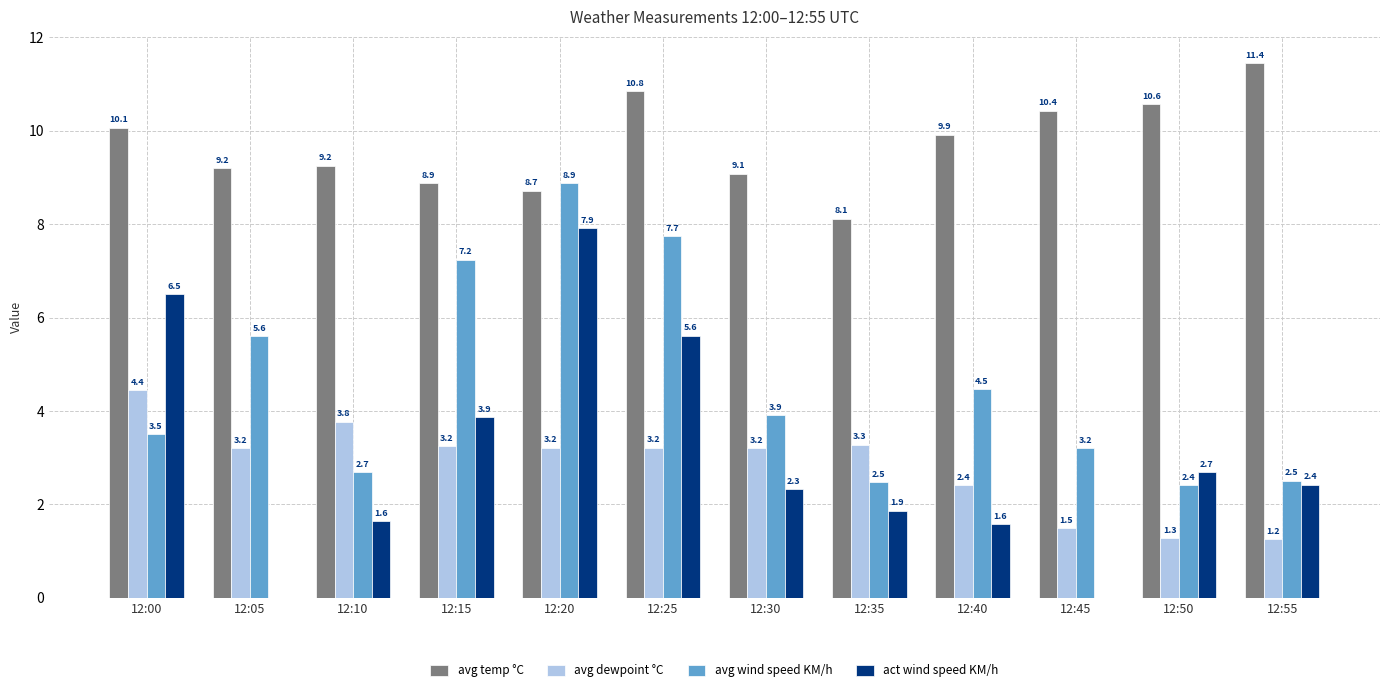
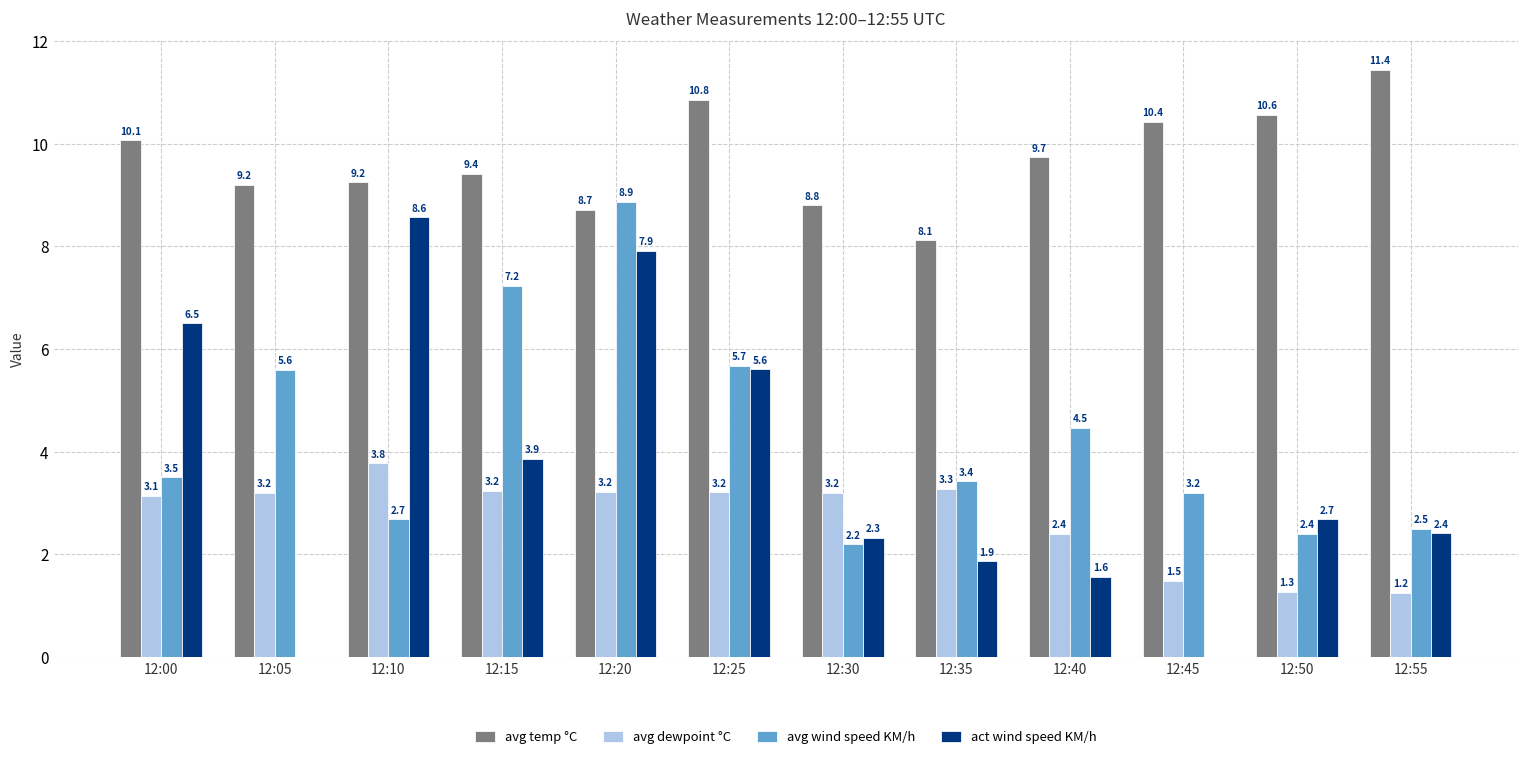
avg dewpoint °C, 12:00: 4.4 -> 3.1
act wind speed KM/h, 12:10: 1.6 -> 8.6
avg temp °C, 12:15: 8.9 -> 9.4
avg wind speed KM/h, 12:25: 7.7 -> 5.7
avg temp °C, 12:30: 9.1 -> 8.8
avg wind speed KM/h, 12:30: 3.9 -> 2.2
avg wind speed KM/h, 12:35: 2.5 -> 3.4
avg temp °C, 12:40: 9.9 -> 9.7
